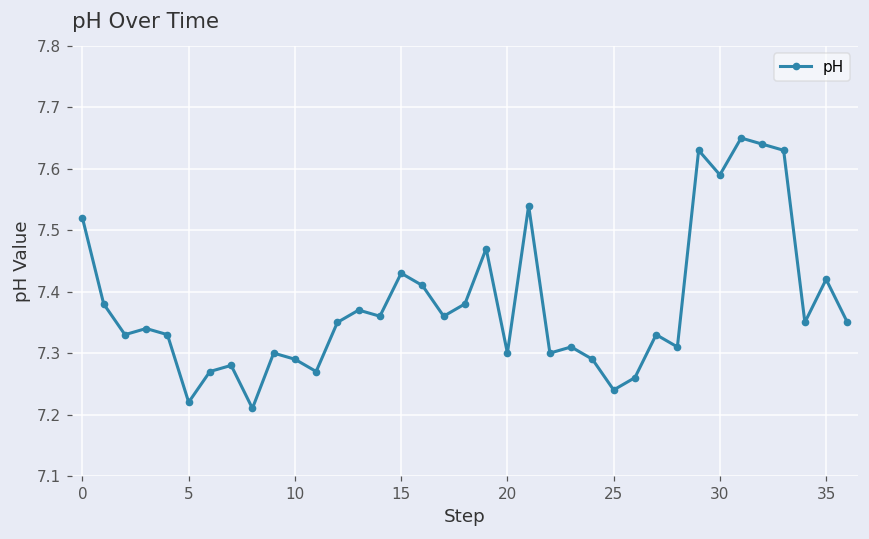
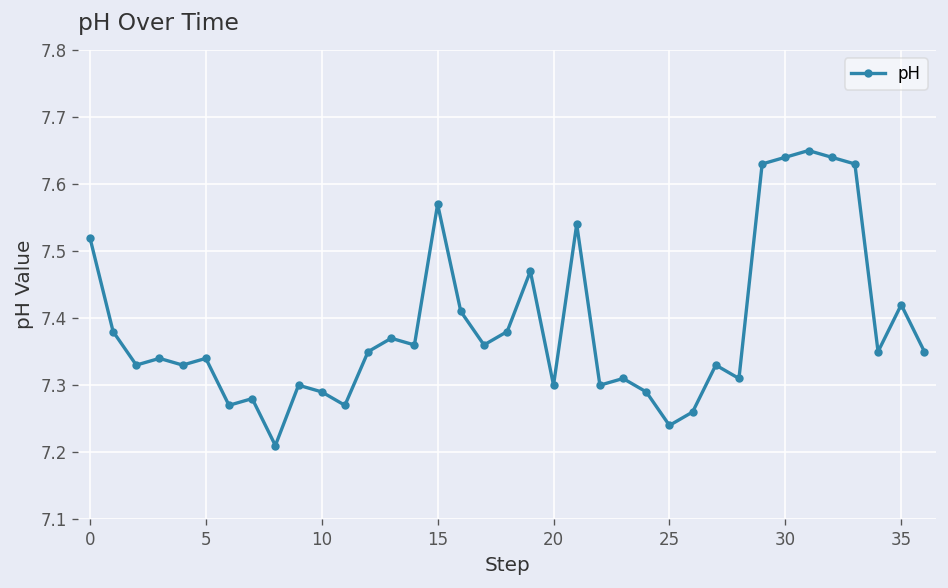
5: 7.22 -> 7.34
15: 7.43 -> 7.57
30: 7.59 -> 7.64
